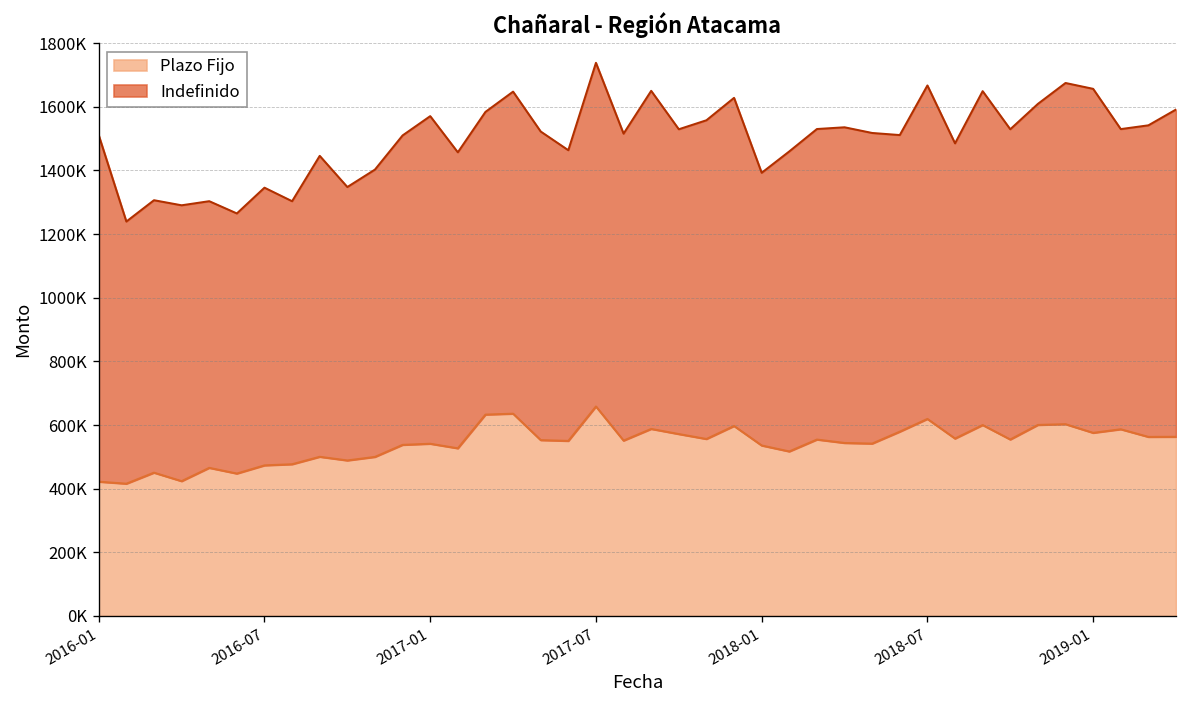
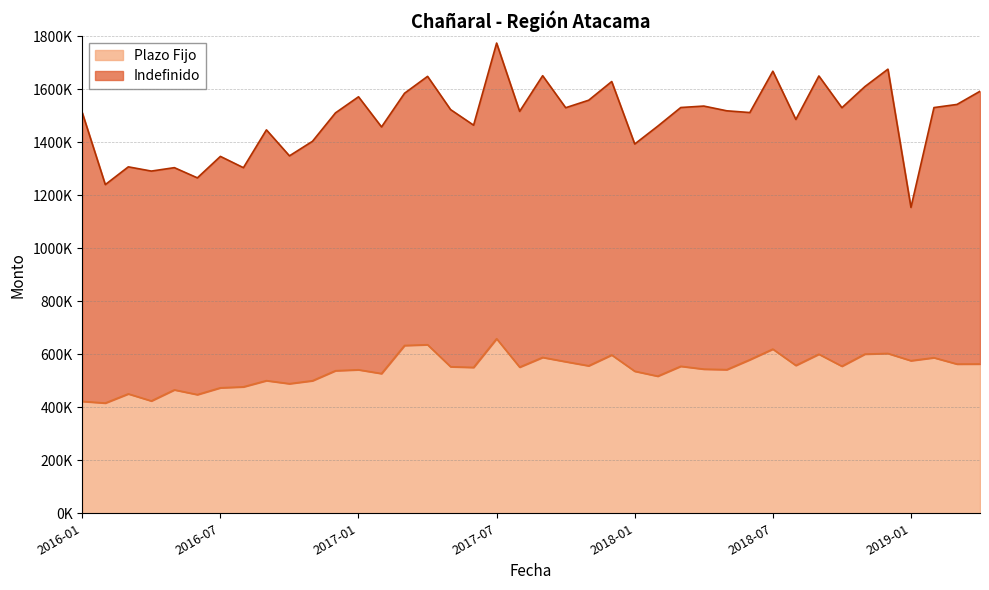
Indefinido, 2017-07: 1080000 -> 1120000
Indefinido, 2019-01: 1080000 -> 580000
